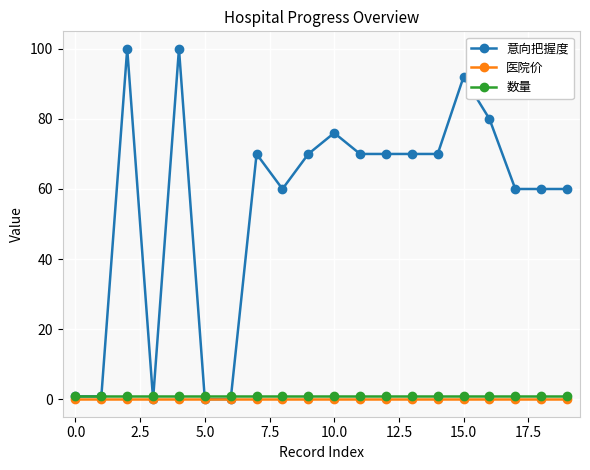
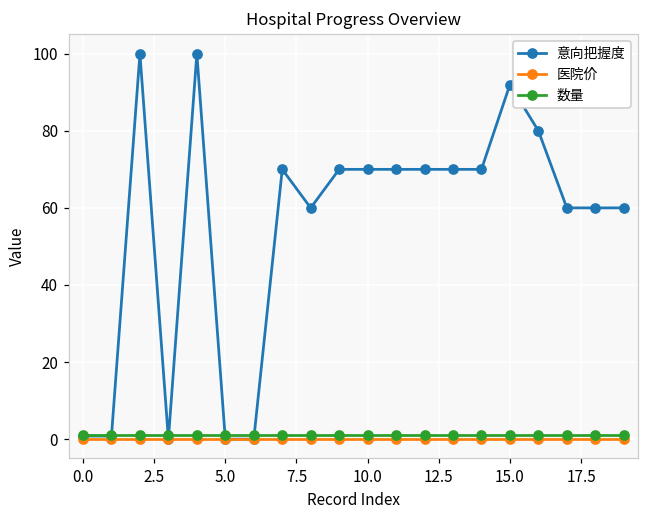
意向把握度, 10.0: 76 -> 70
